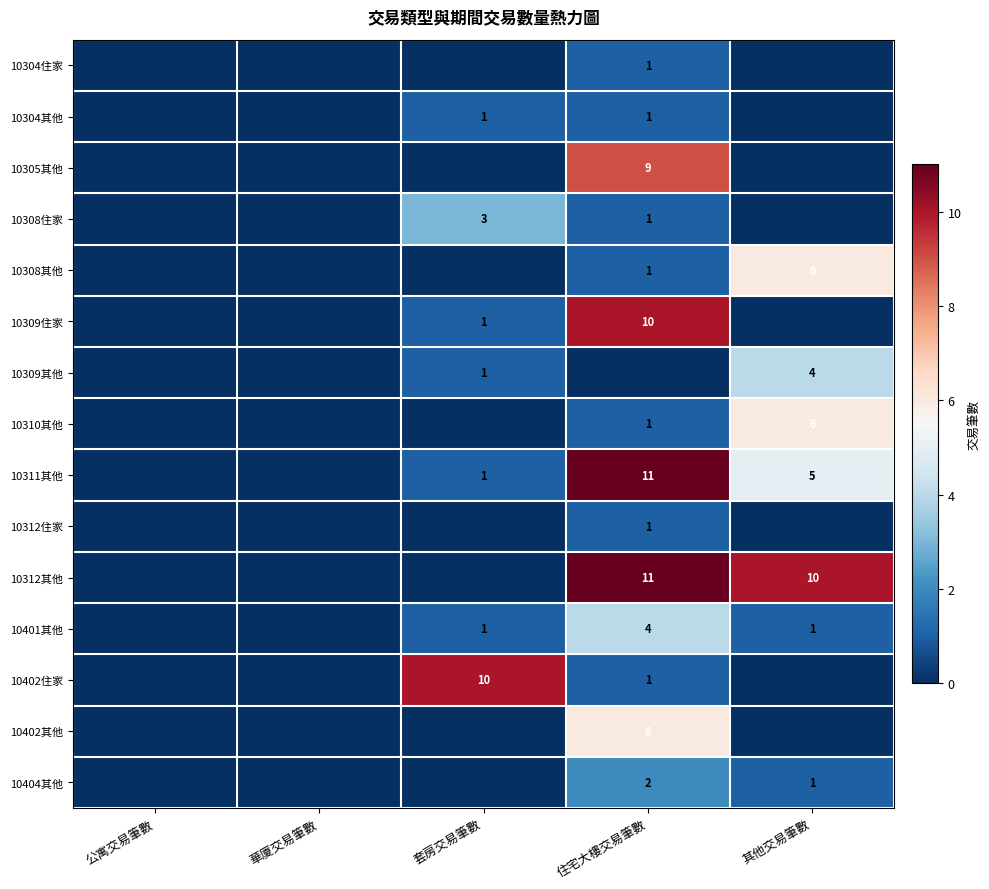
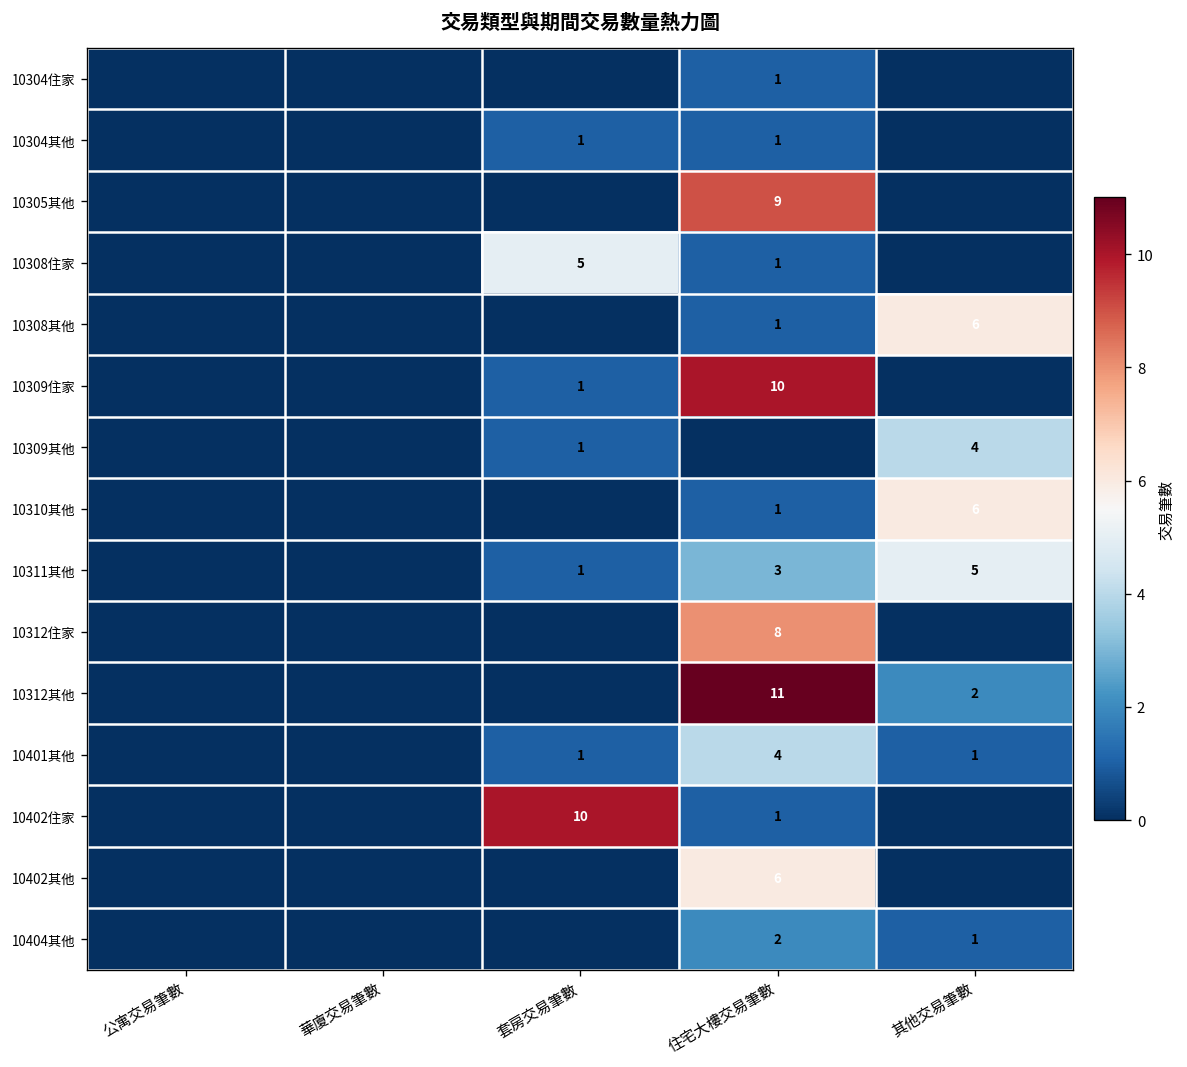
10308住家, 套房交易筆數: 3 -> 5
10311其他, 住宅大樓交易筆數: 11 -> 3
10312住家, 住宅大樓交易筆數: 1 -> 8
10312其他, 其他交易筆數: 10 -> 2
